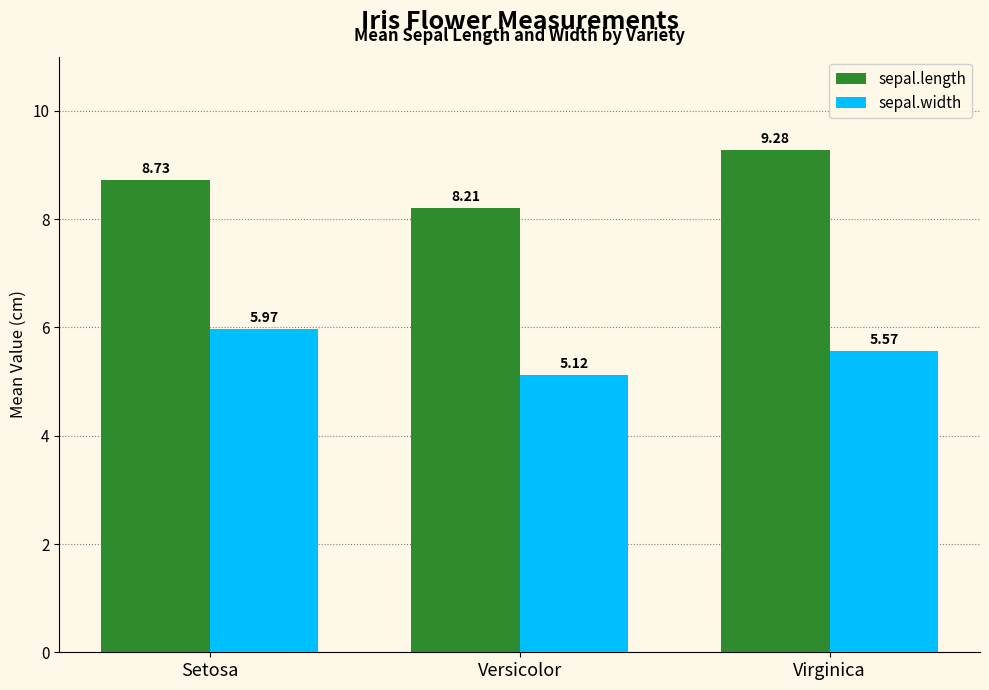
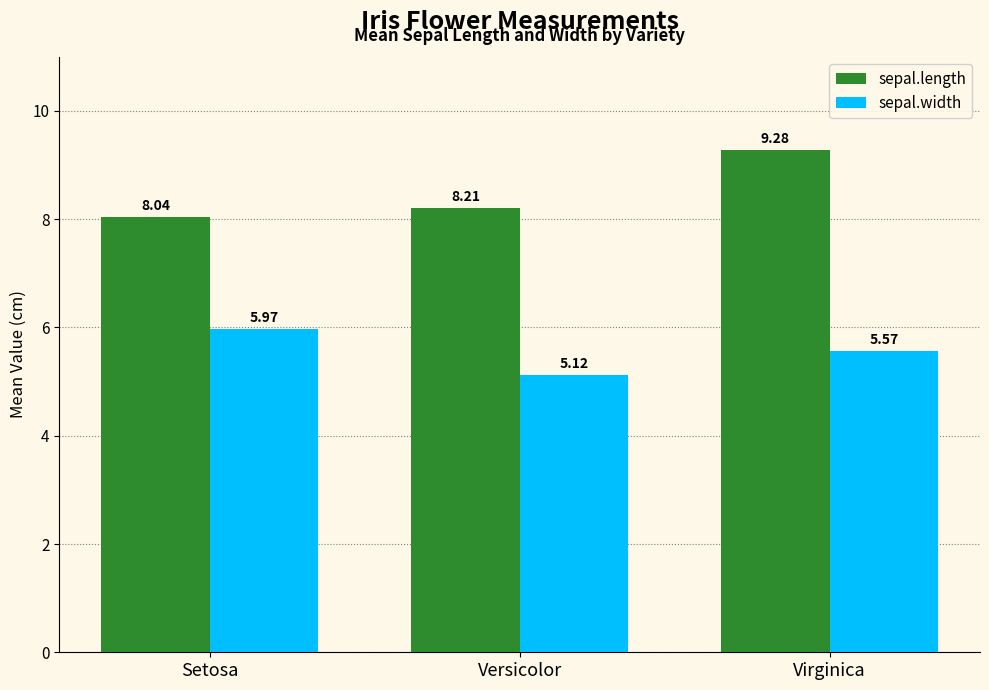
sepal.length, Setosa: 8.73 -> 8.04
